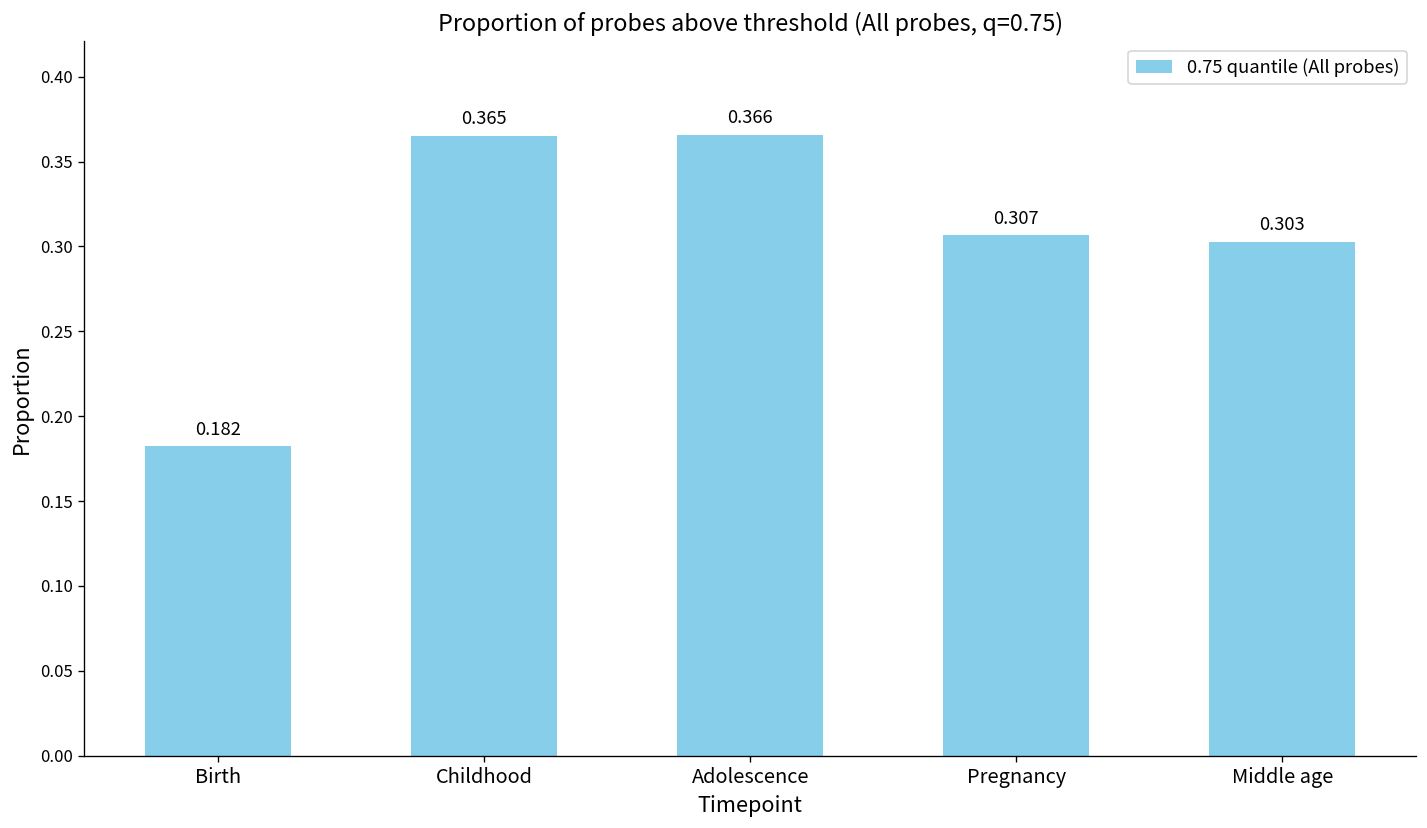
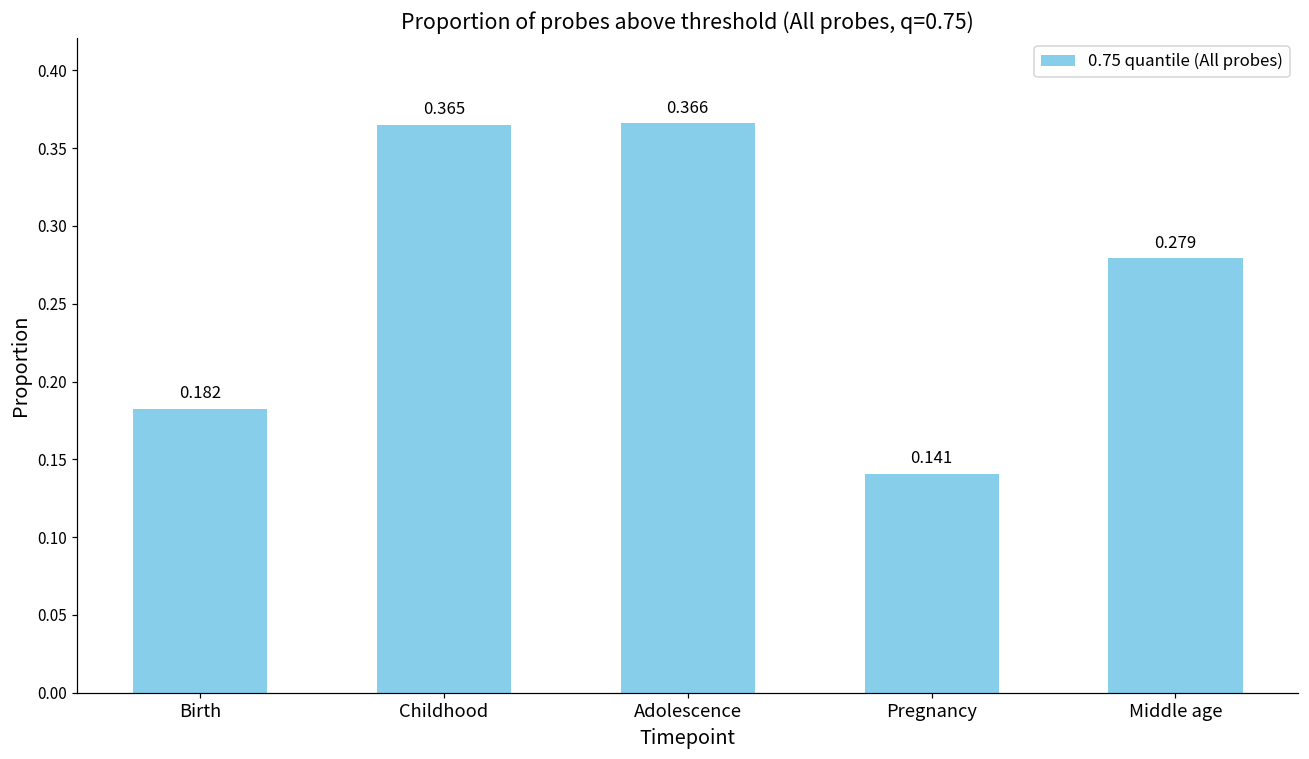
Pregnancy: 0.307 -> 0.141
Middle age: 0.303 -> 0.279
